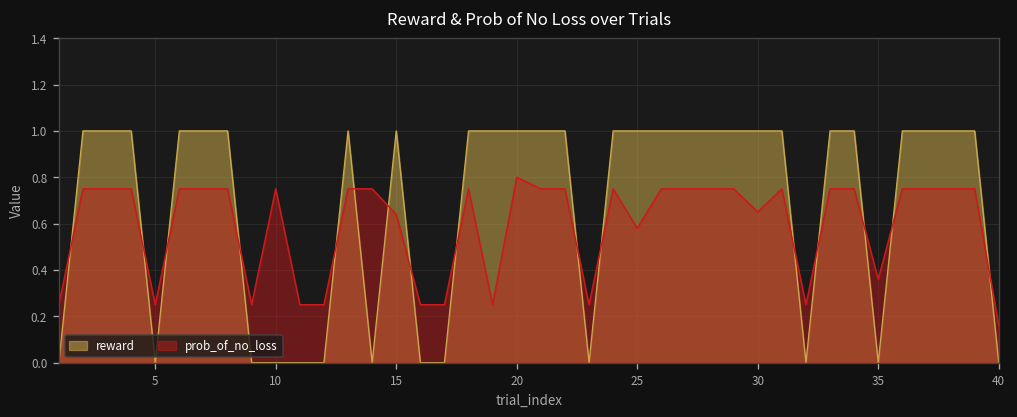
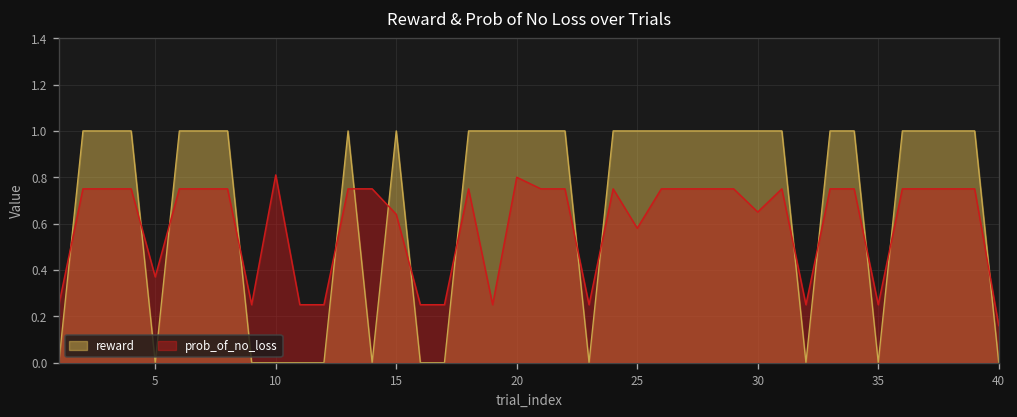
prob_of_no_loss, 5: 0.25 -> 0.37
prob_of_no_loss, 10: 0.75 -> 0.81
prob_of_no_loss, 35: 0.36 -> 0.25
